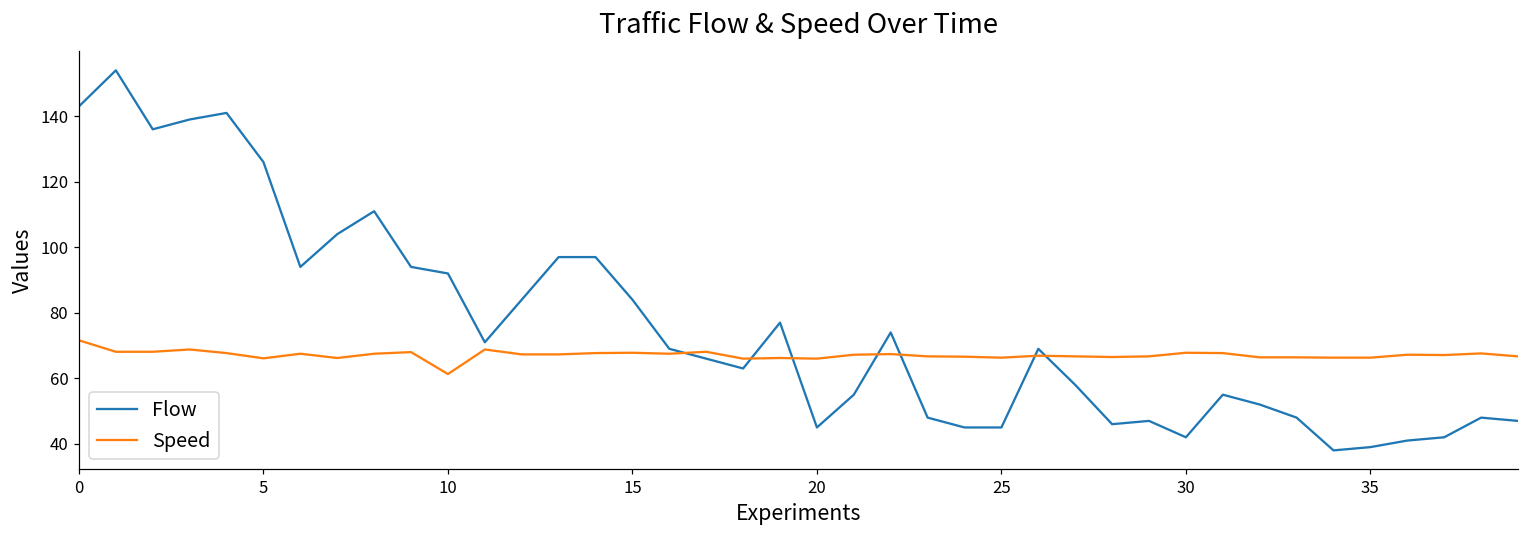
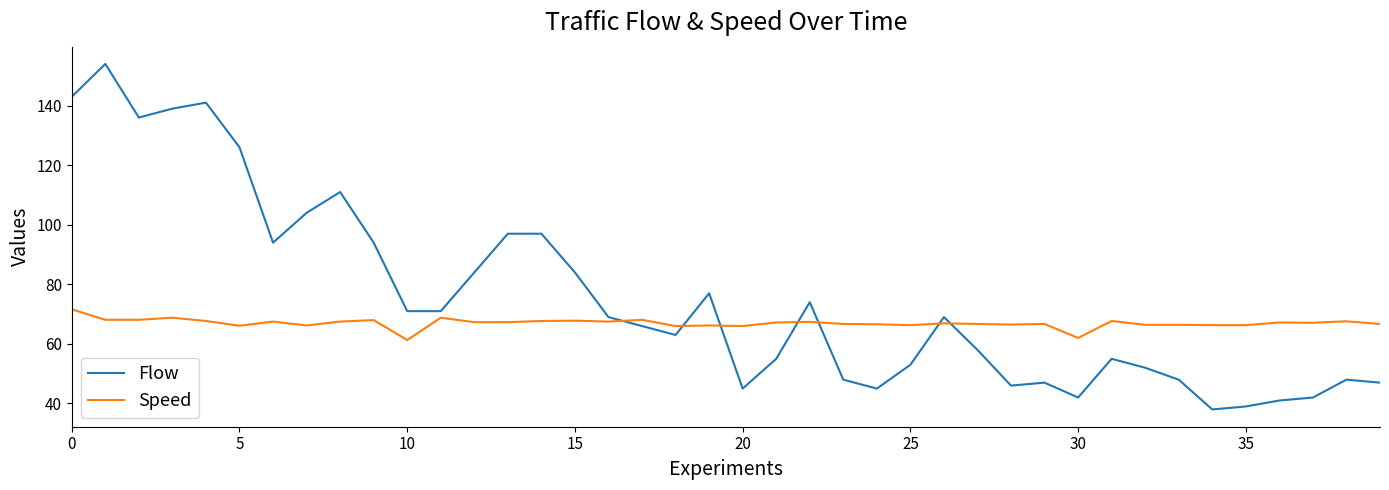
Flow, 10: 92 -> 71
Flow, 25: 45 -> 53
Speed, 30: 68 -> 62
